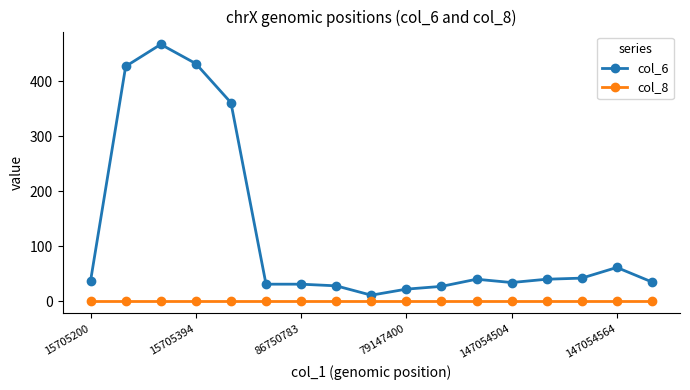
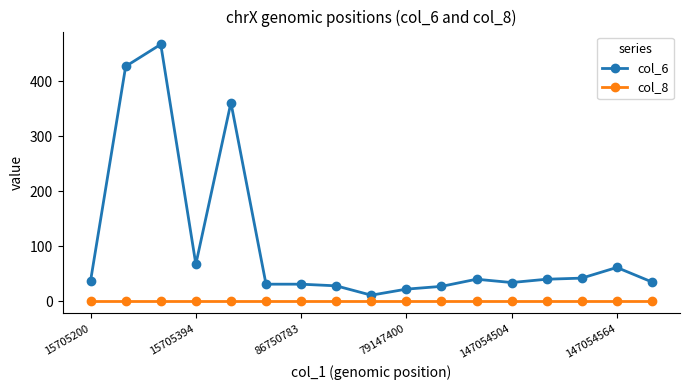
col_6, 15705394: 430 -> 70
